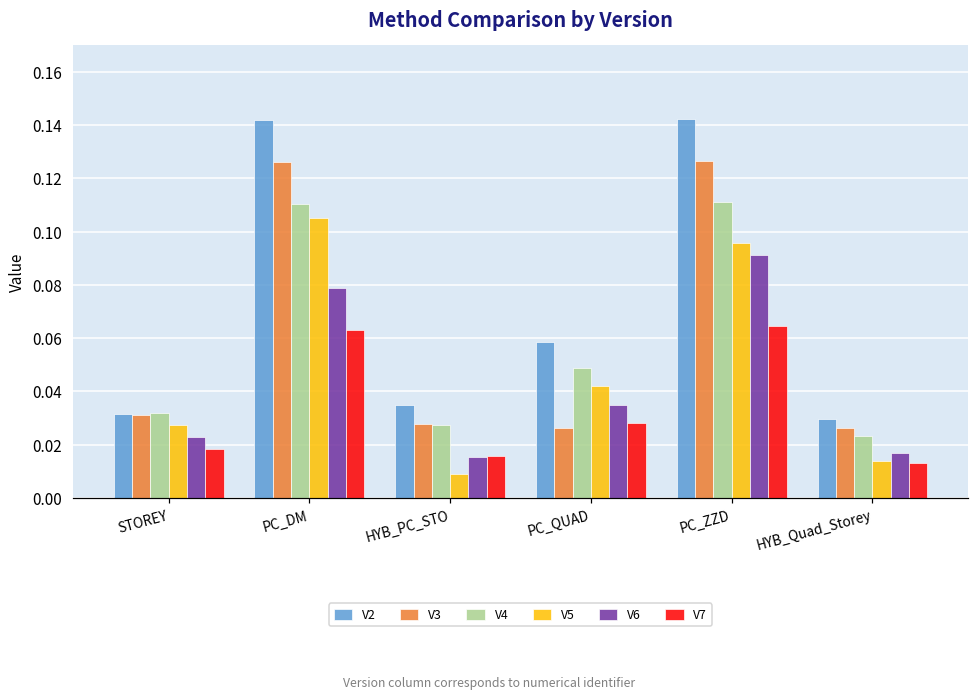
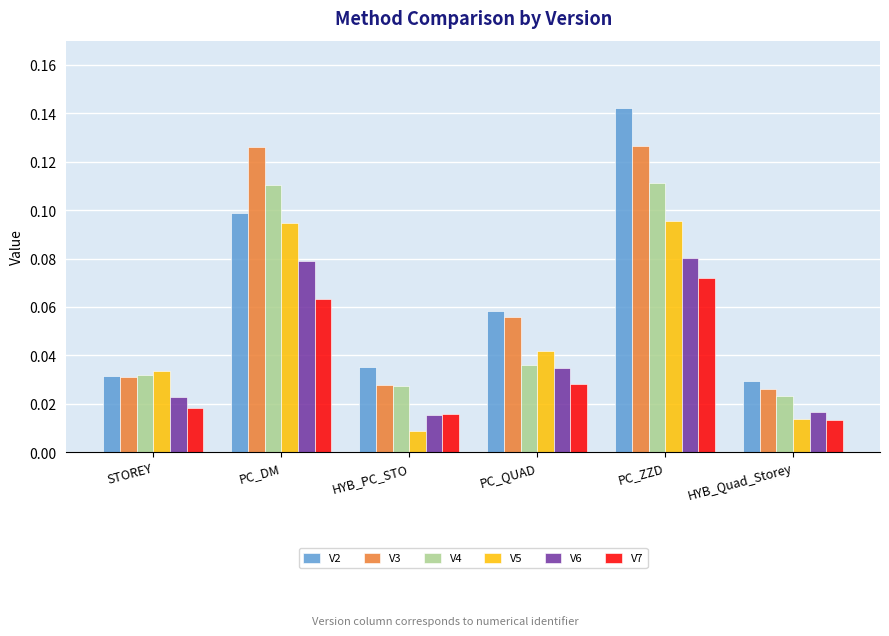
V5, STOREY: 0.027 -> 0.034
V2, PC_DM: 0.142 -> 0.099
V5, PC_DM: 0.105 -> 0.095
V3, PC_QUAD: 0.026 -> 0.056
V4, PC_QUAD: 0.049 -> 0.036
V6, PC_ZZD: 0.091 -> 0.080
V7, PC_ZZD: 0.064 -> 0.072
